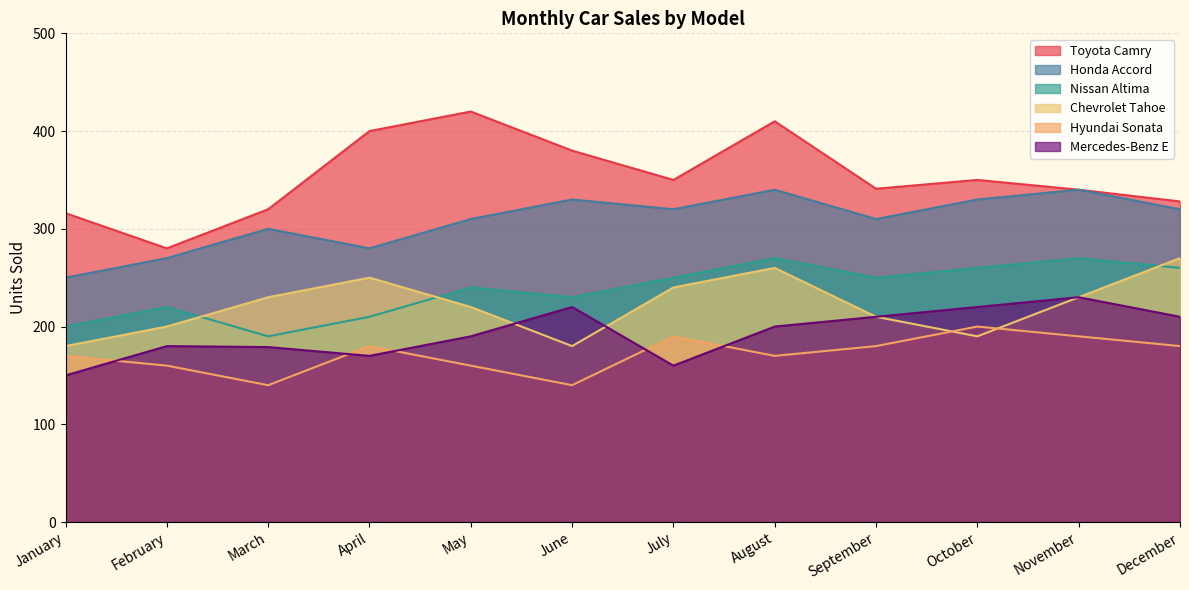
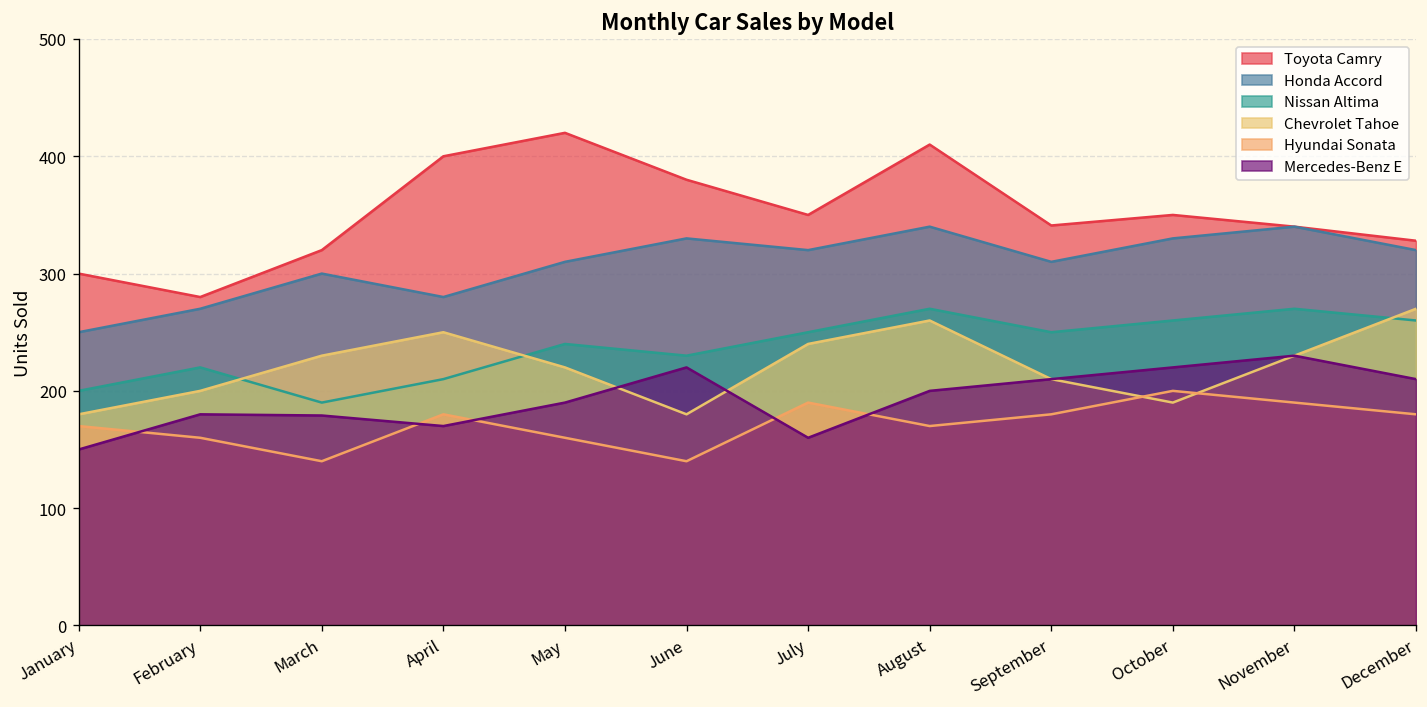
Toyota Camry, January: 320 -> 300
